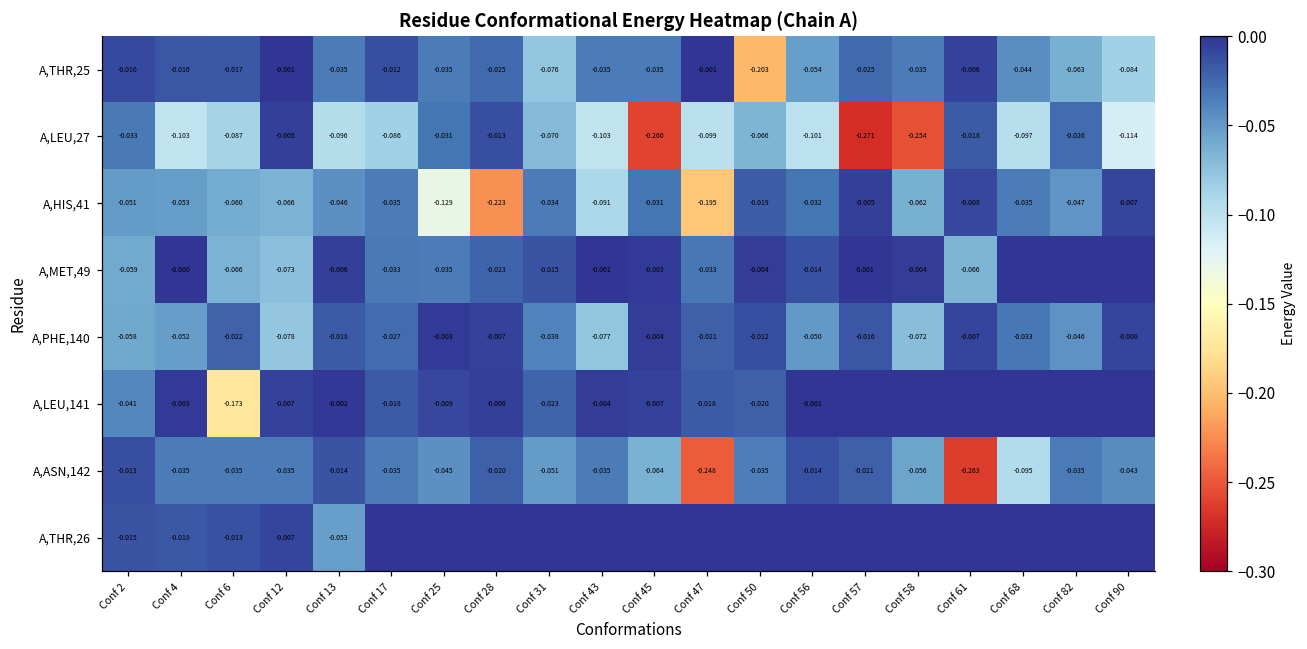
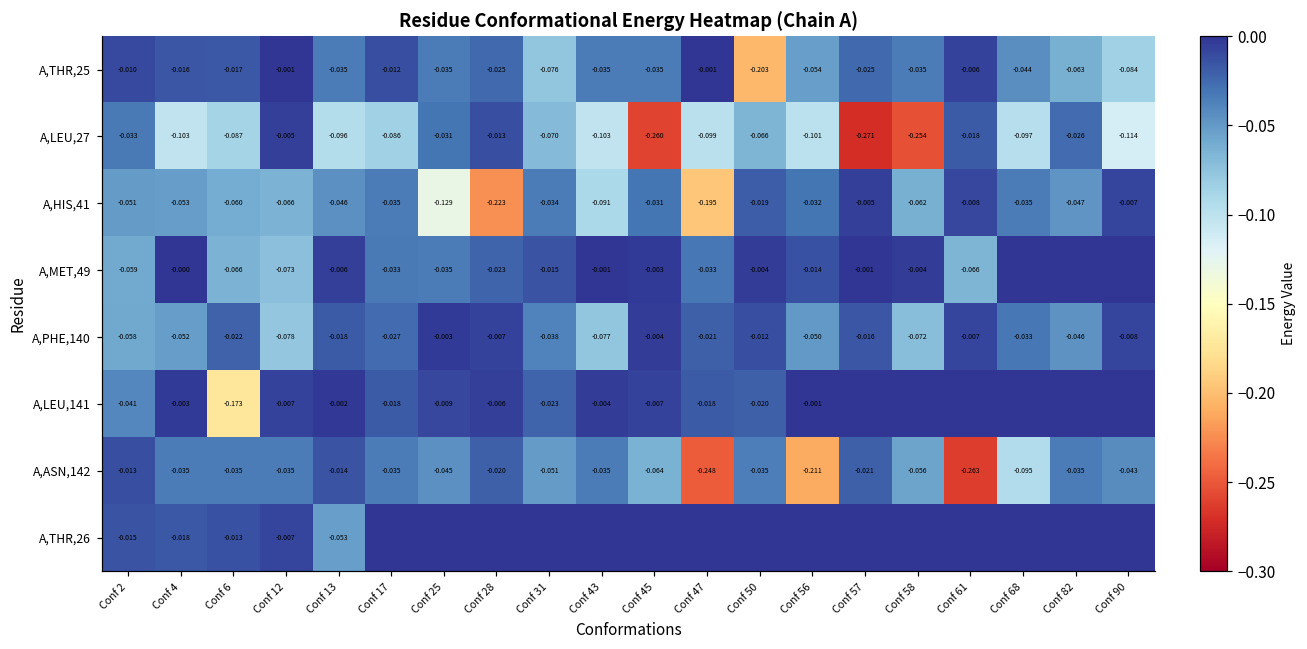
A,ASN,142, Conf 56: -0.014 -> -0.211
